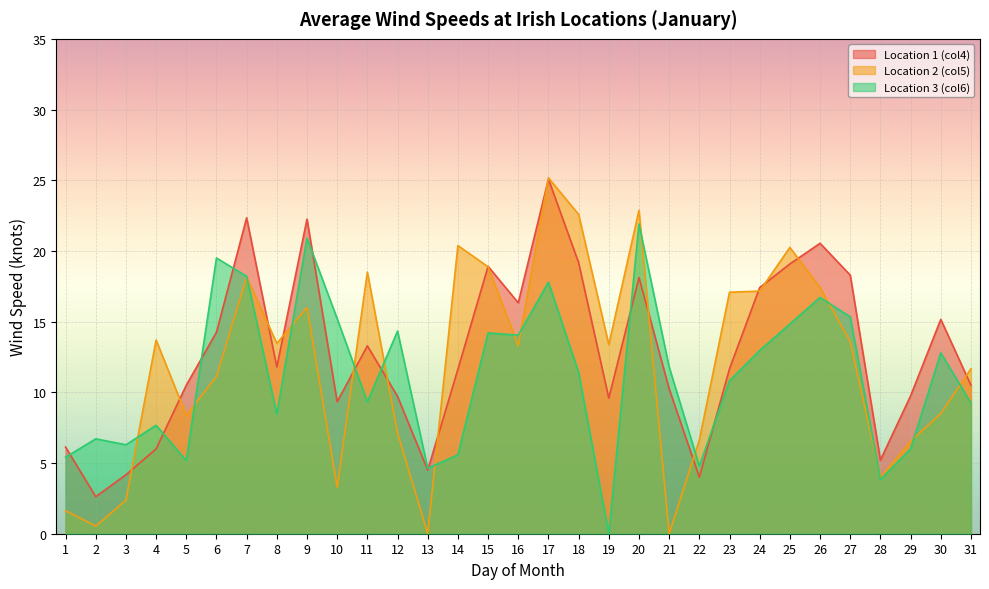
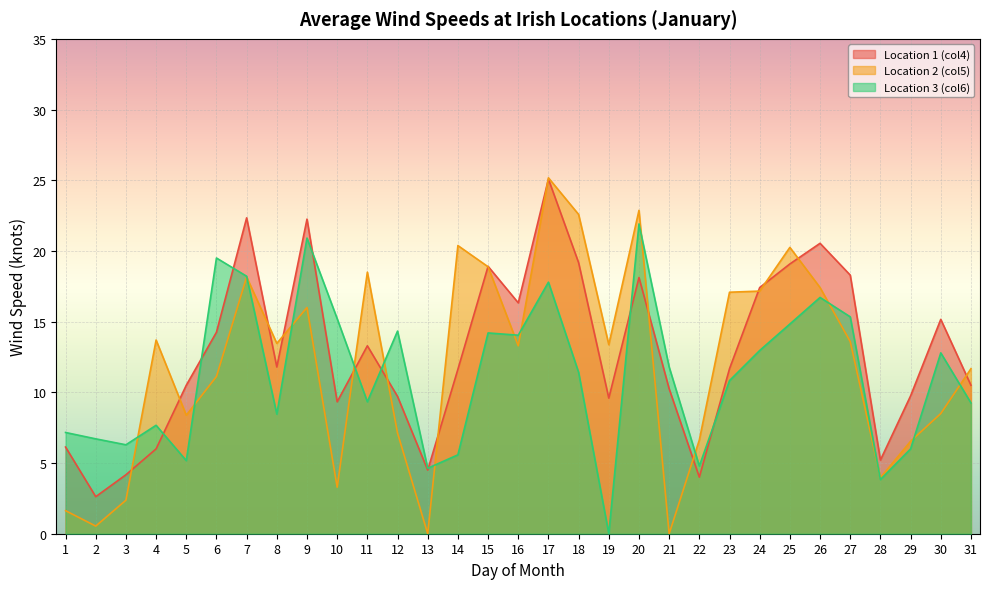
Location 3 (col6), 1: 5.4 -> 7.2
